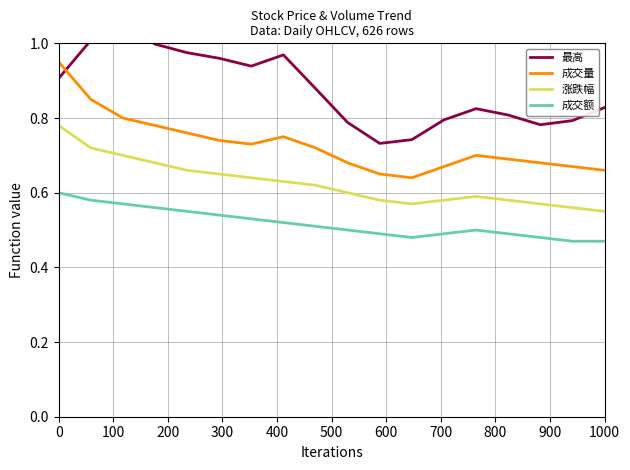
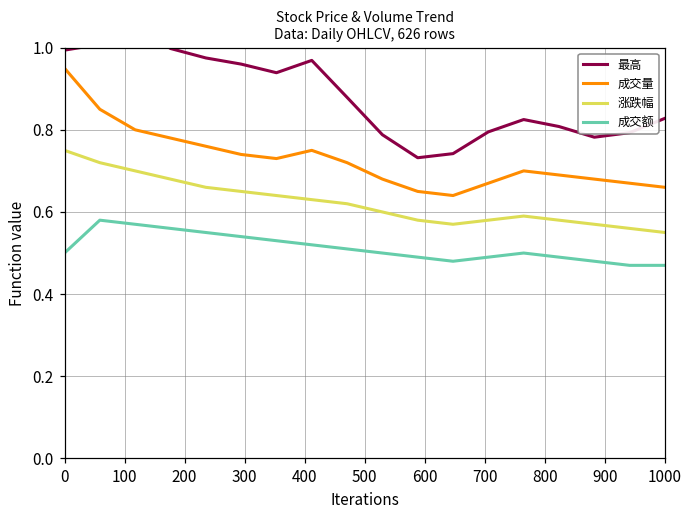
最高, 0: 0.91 -> 0.99
涨跌幅, 0: 0.78 -> 0.75
成交额, 0: 0.6 -> 0.5
